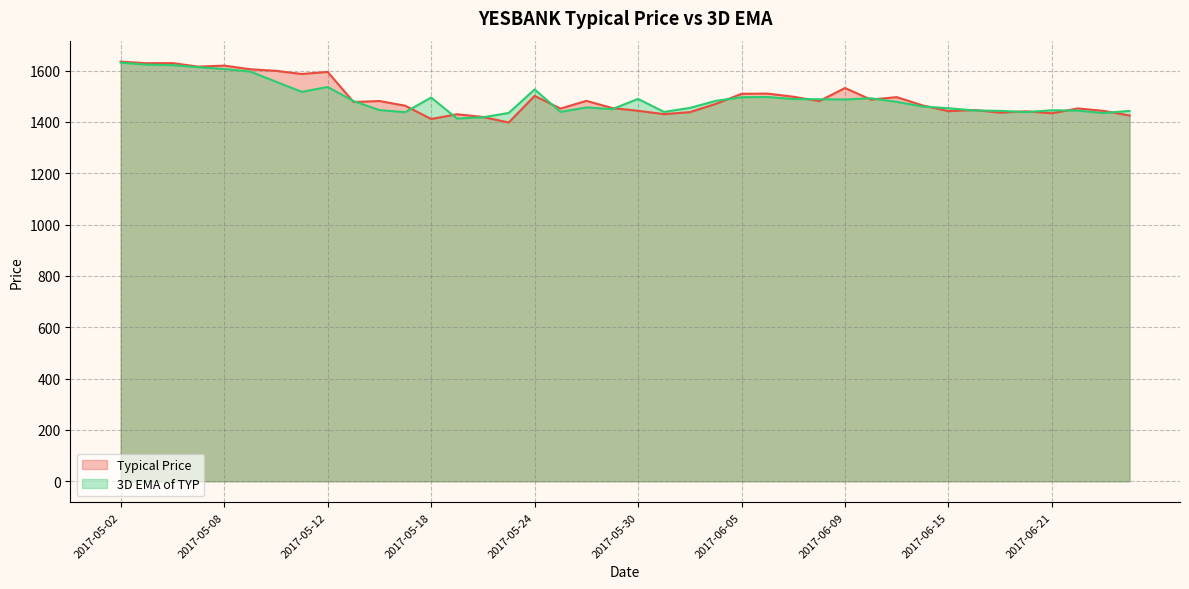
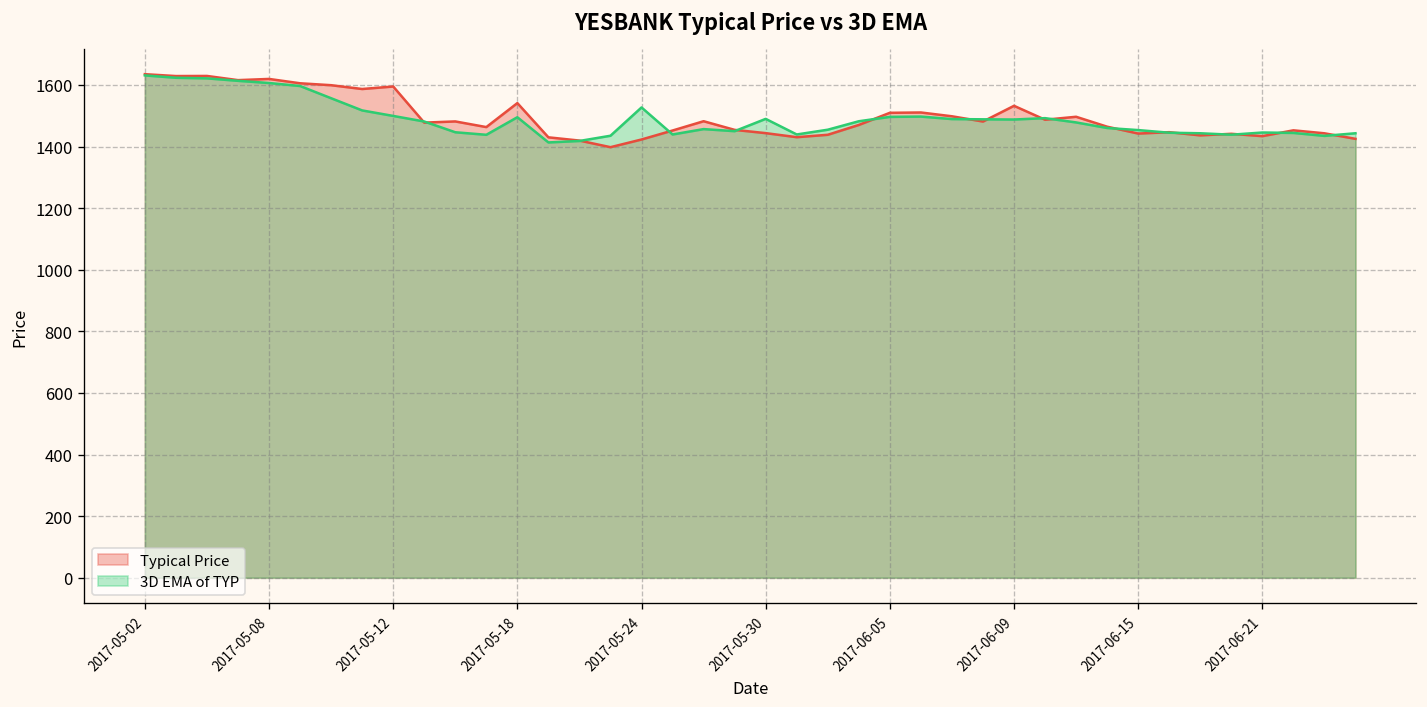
3D EMA of TYP, 2017-05-12: 1540 -> 1500
Typical Price, 2017-05-18: 1410 -> 1540
Typical Price, 2017-05-24: 1500 -> 1420
